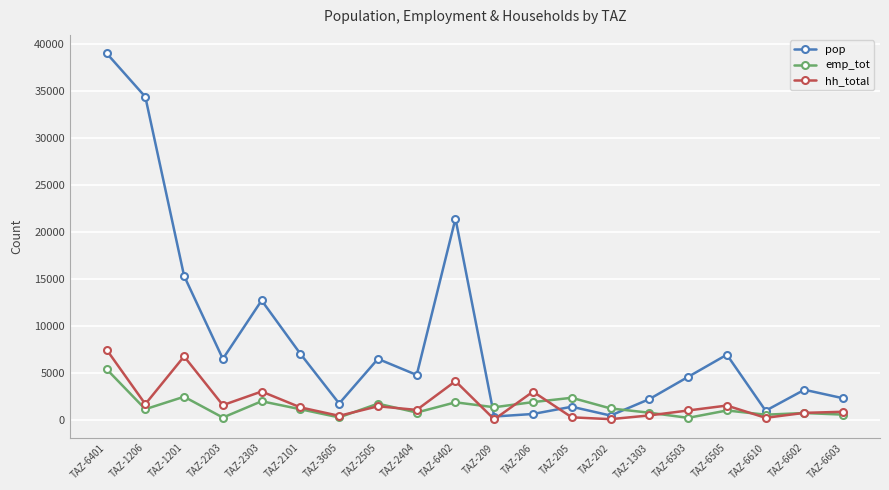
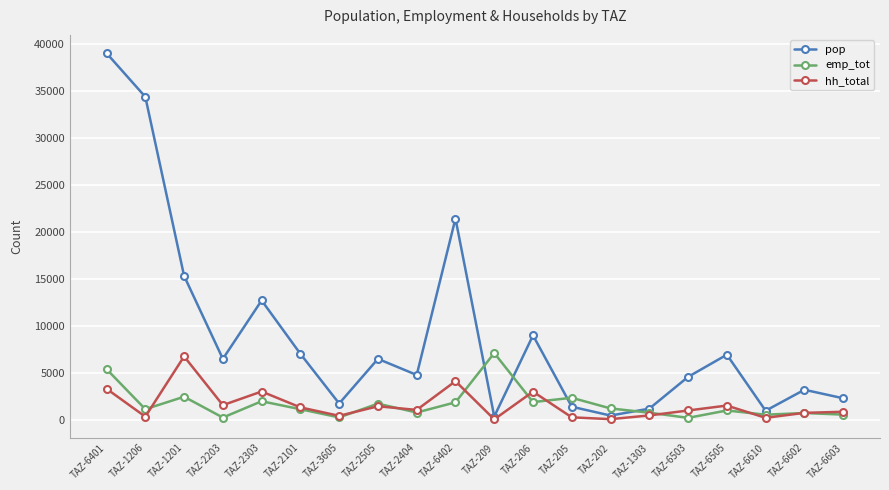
hh_total, TAZ-6401: 8000 -> 3000
hh_total, TAZ-1206: 2000 -> 0
emp_tot, TAZ-209: 1000 -> 7000
pop, TAZ-206: 1000 -> 9000
pop, TAZ-1303: 2000 -> 1000
